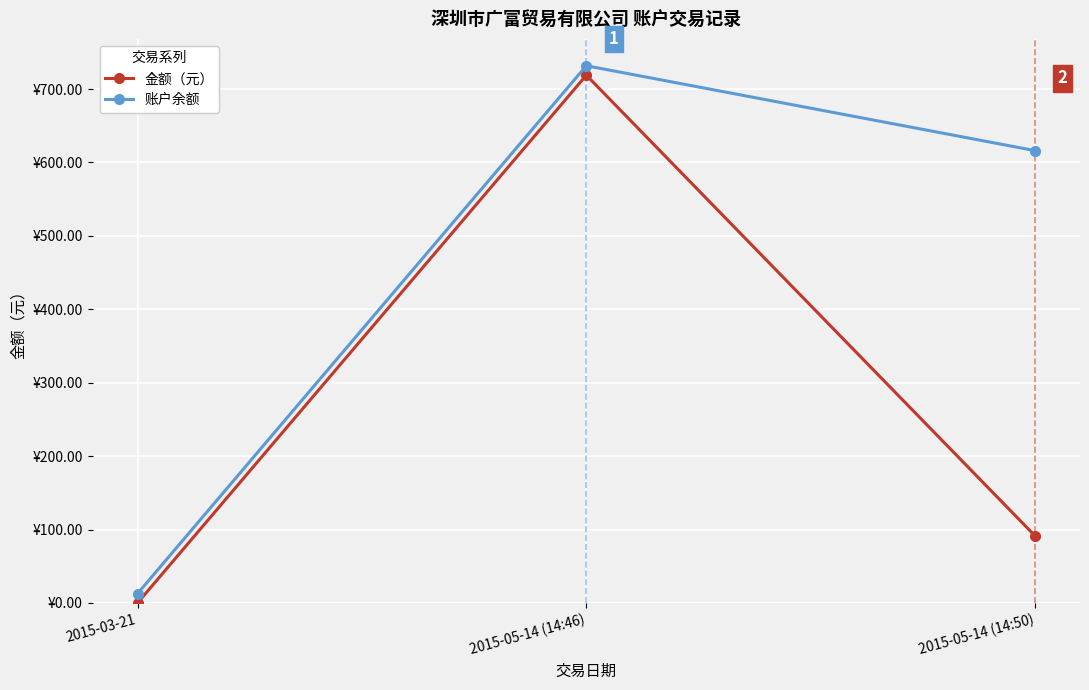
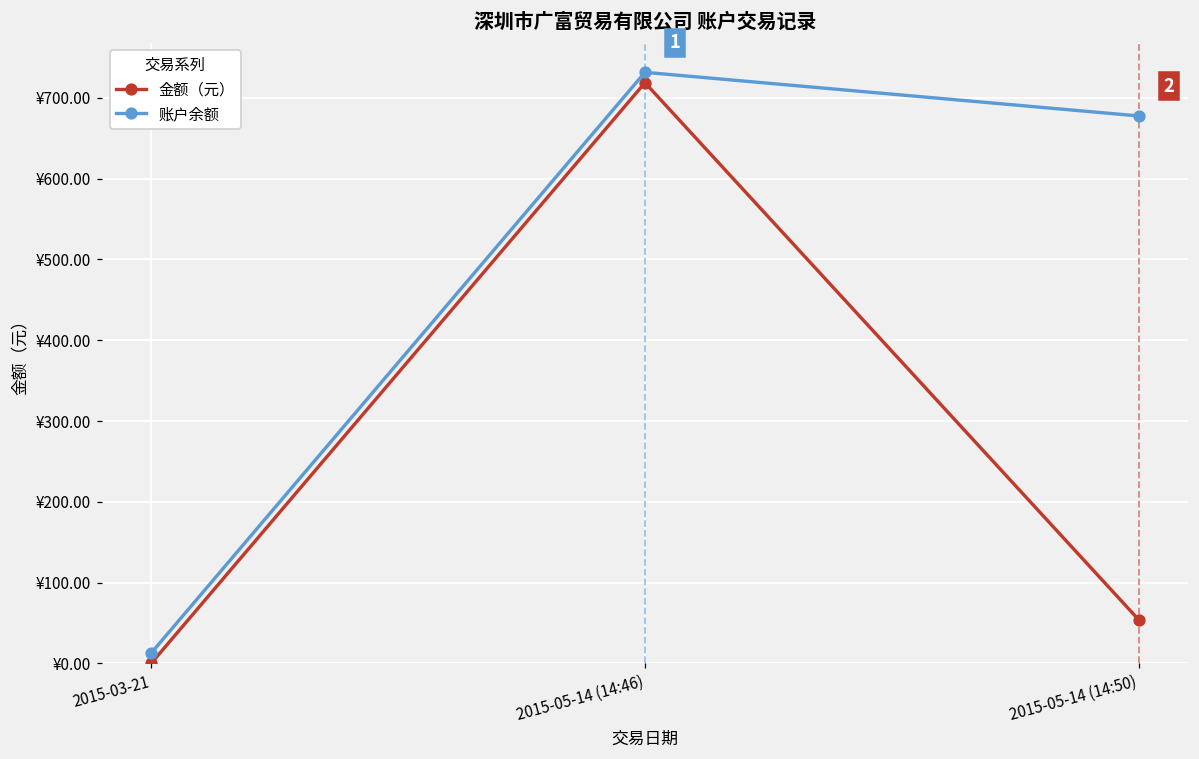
金额（元）, 2015-05-14 (14:50): ¥90 -> ¥50
账户余额, 2015-05-14 (14:50): ¥620 -> ¥680
